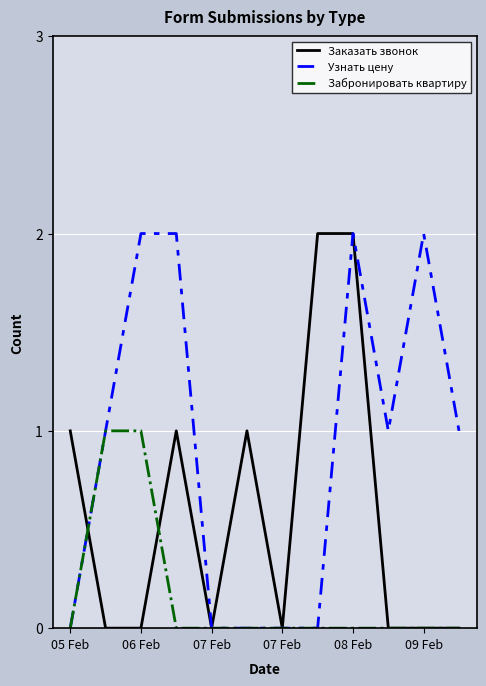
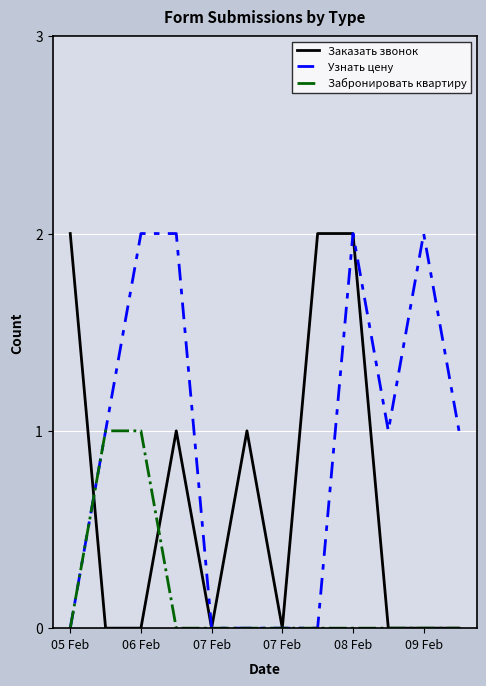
Заказать звонок, 05 Feb: 1 -> 2
